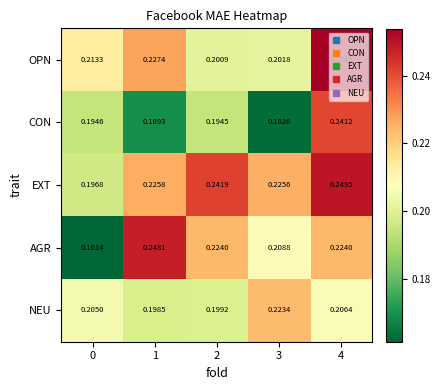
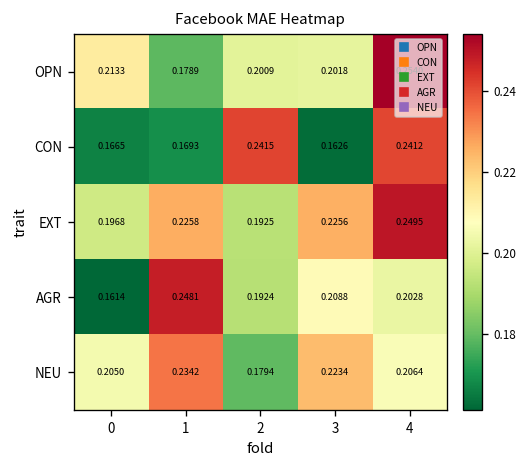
OPN, 1: 0.2274 -> 0.1789
CON, 0: 0.1946 -> 0.1665
CON, 2: 0.1945 -> 0.2415
EXT, 2: 0.2419 -> 0.1925
AGR, 2: 0.2240 -> 0.1924
AGR, 4: 0.2240 -> 0.2028
NEU, 1: 0.1985 -> 0.2342
NEU, 2: 0.1992 -> 0.1794
